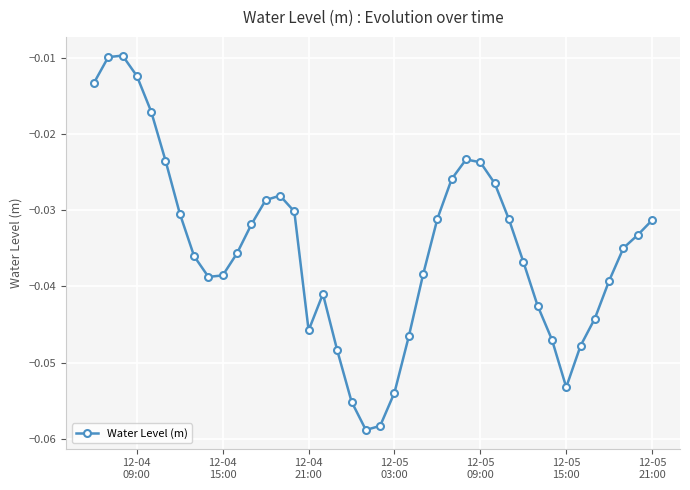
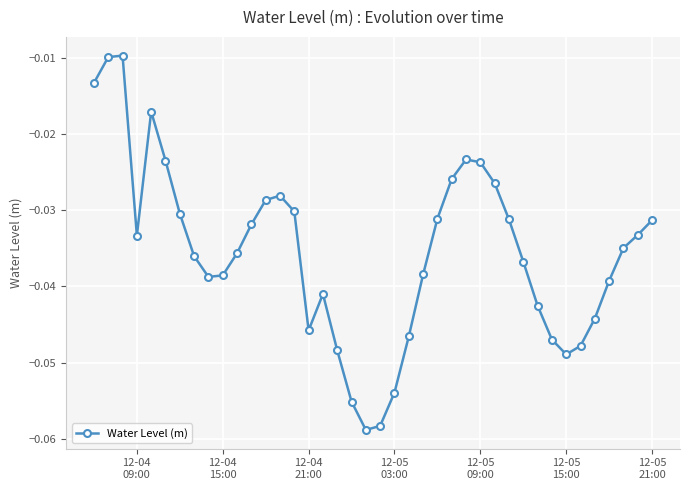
12-04 09:00: -0.012 -> -0.033
12-05 15:00: -0.053 -> -0.049
